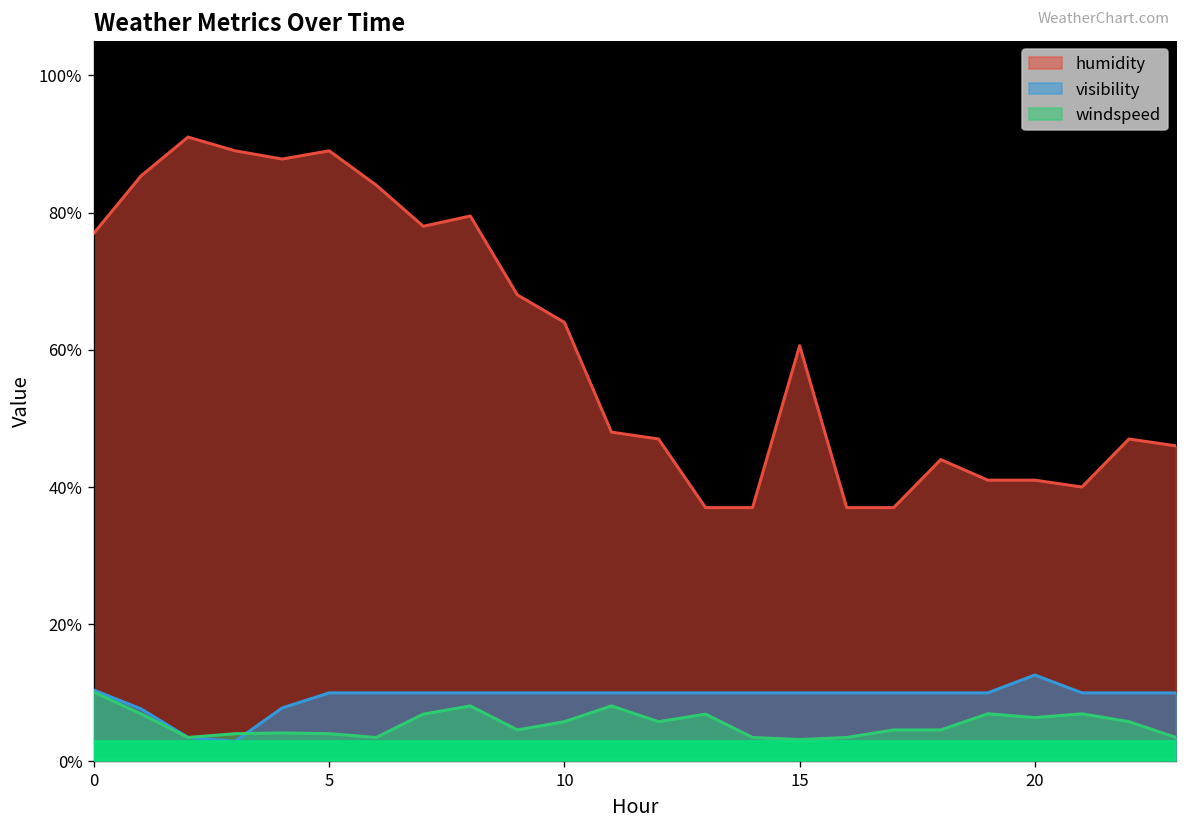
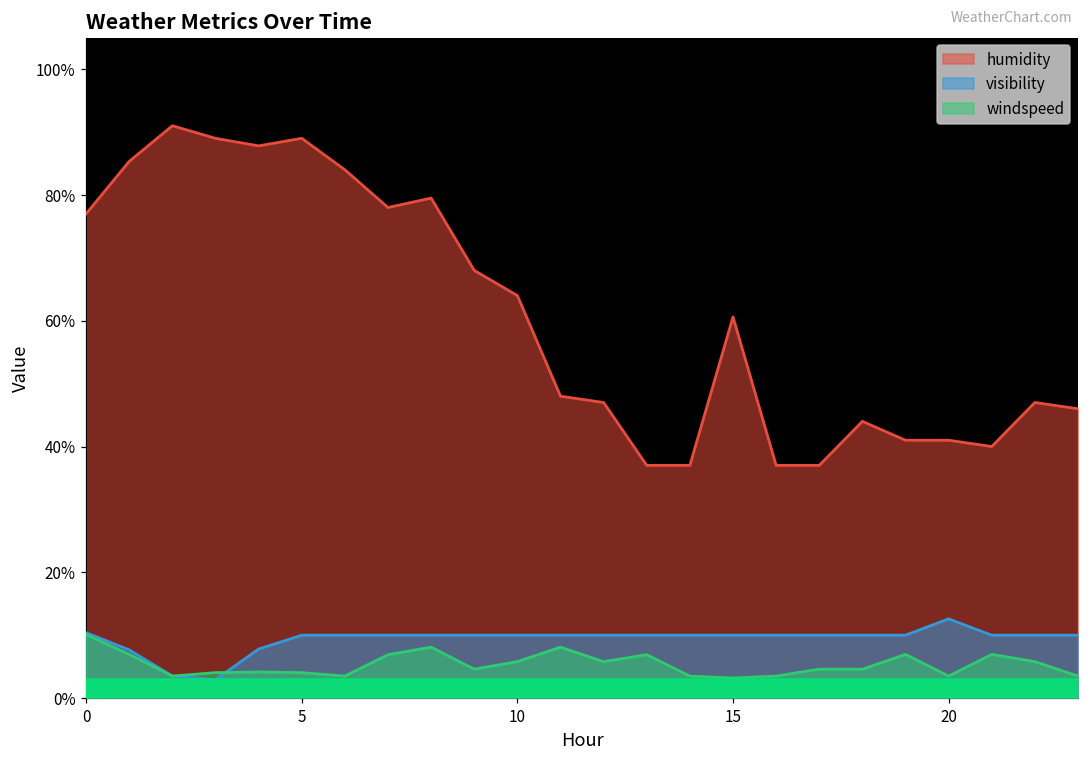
windspeed, 20: 6% -> 4%
